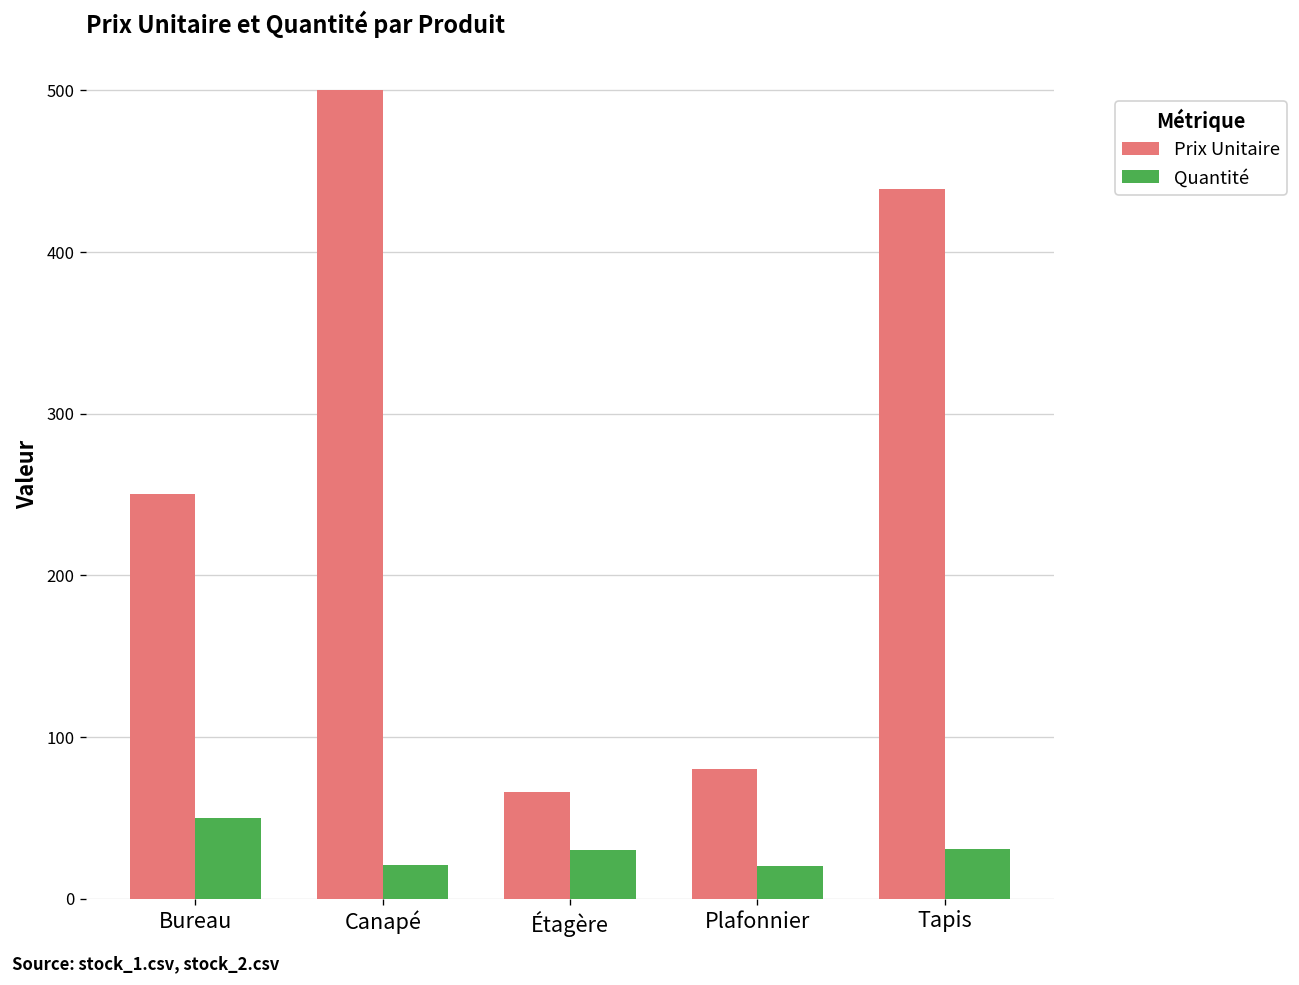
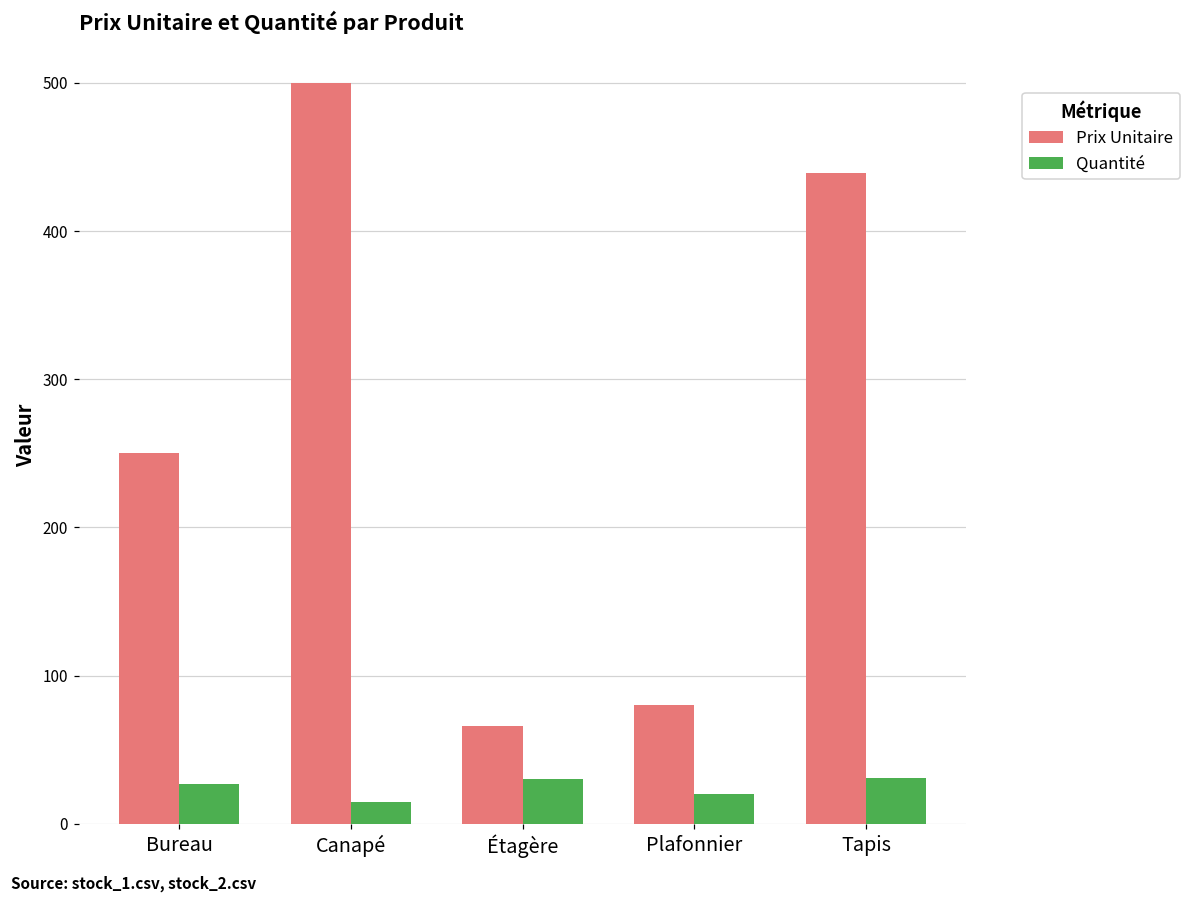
Quantité, Bureau: 50 -> 27
Quantité, Canapé: 21 -> 15
